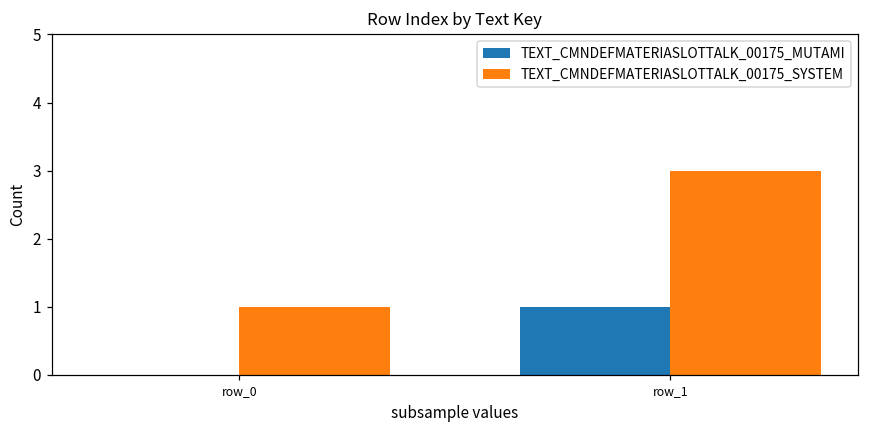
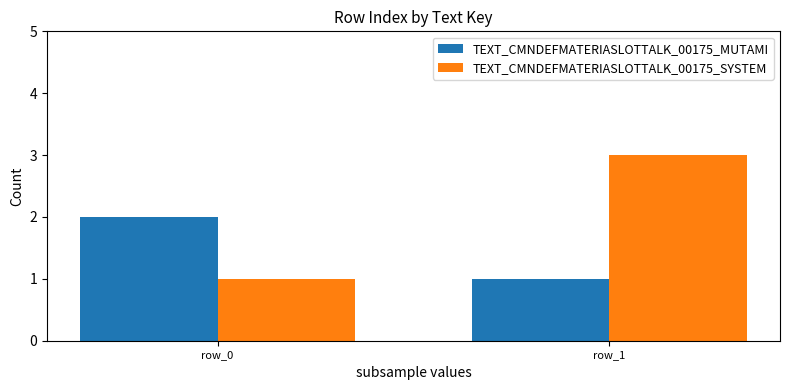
TEXT_CMNDEFMATERIASLOTTALK_00175_MUTAMI, row_0: 0 -> 2
